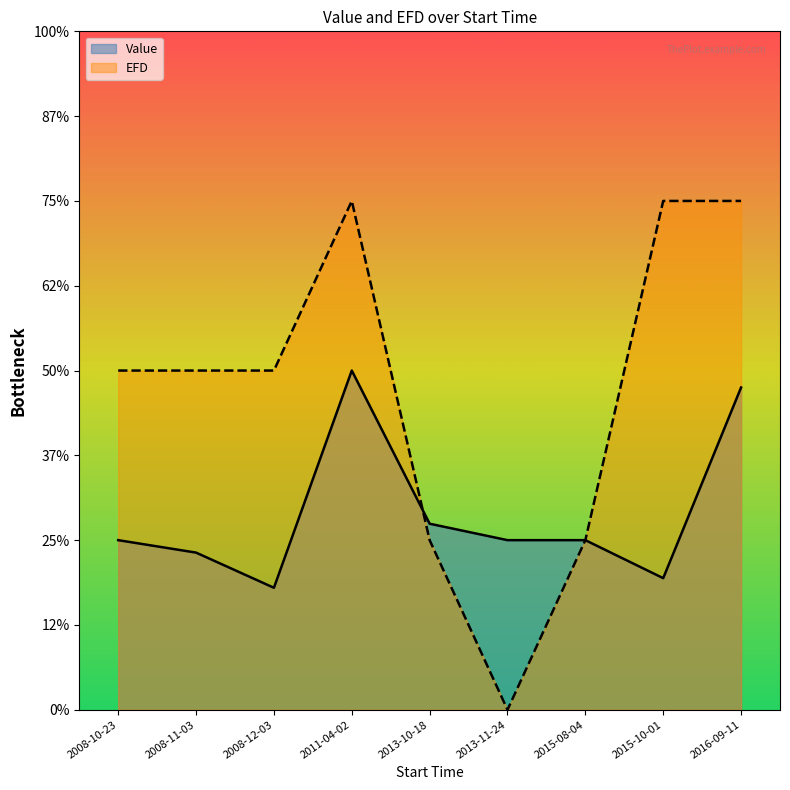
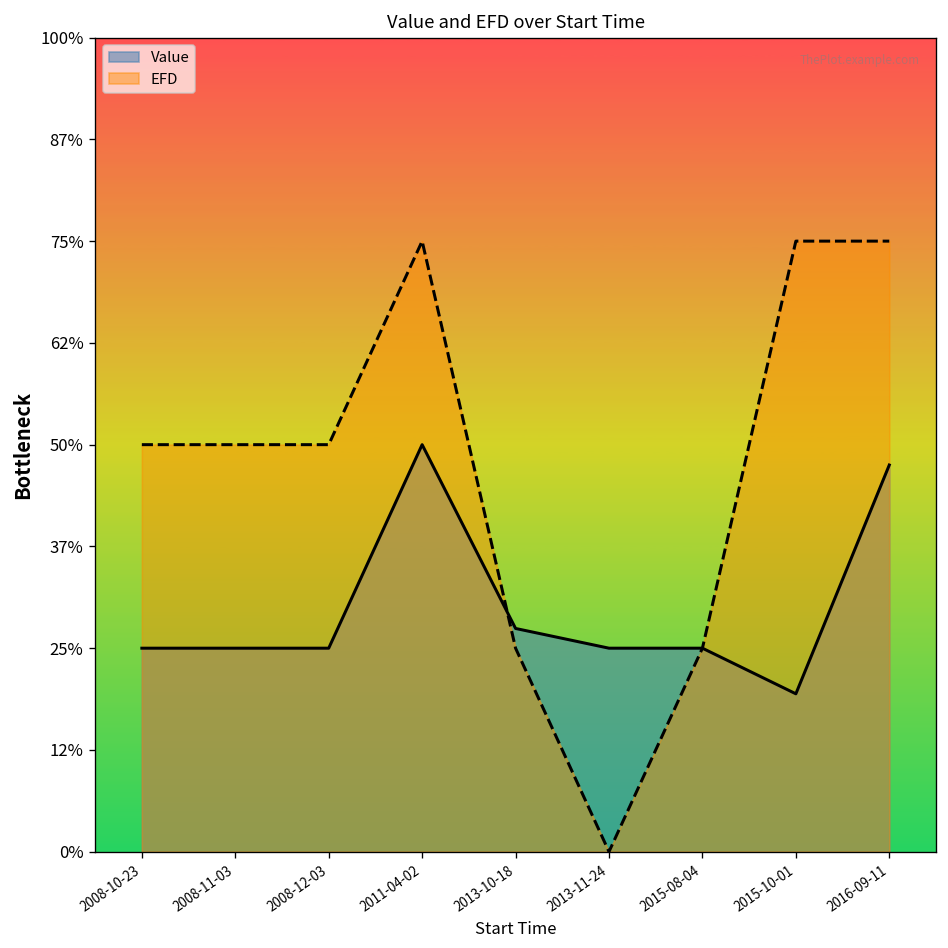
Value, 2008-11-03: 23% -> 25%
Value, 2008-12-03: 18% -> 25%
